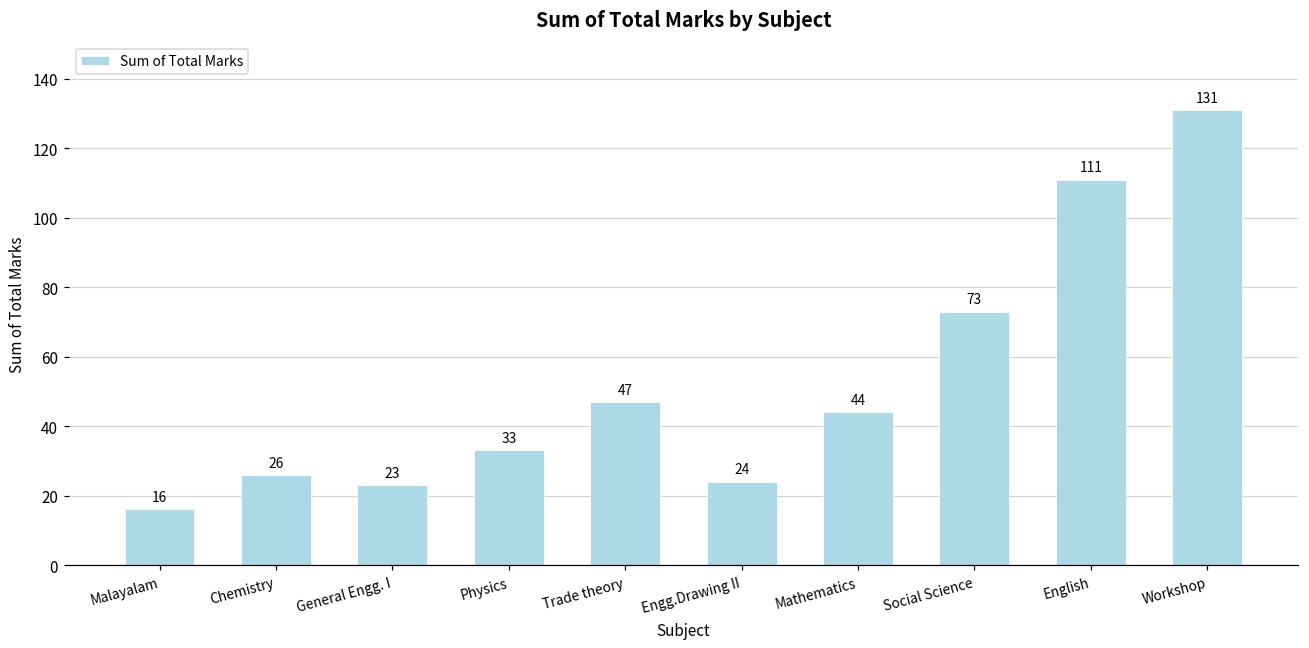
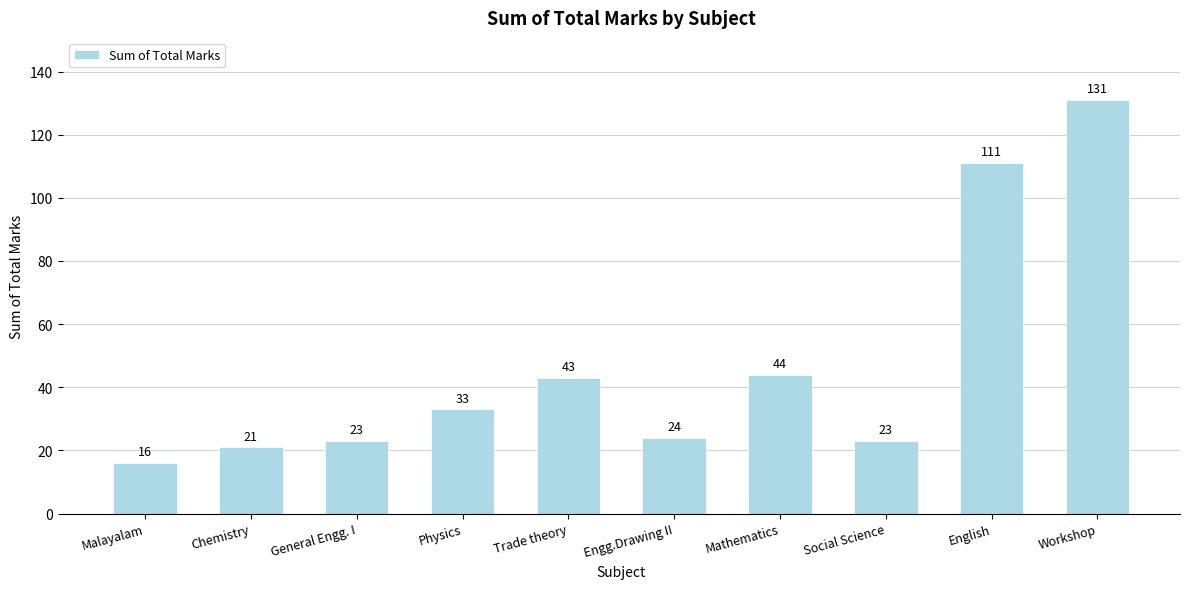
Chemistry: 26 -> 21
Trade theory: 47 -> 43
Social Science: 73 -> 23
